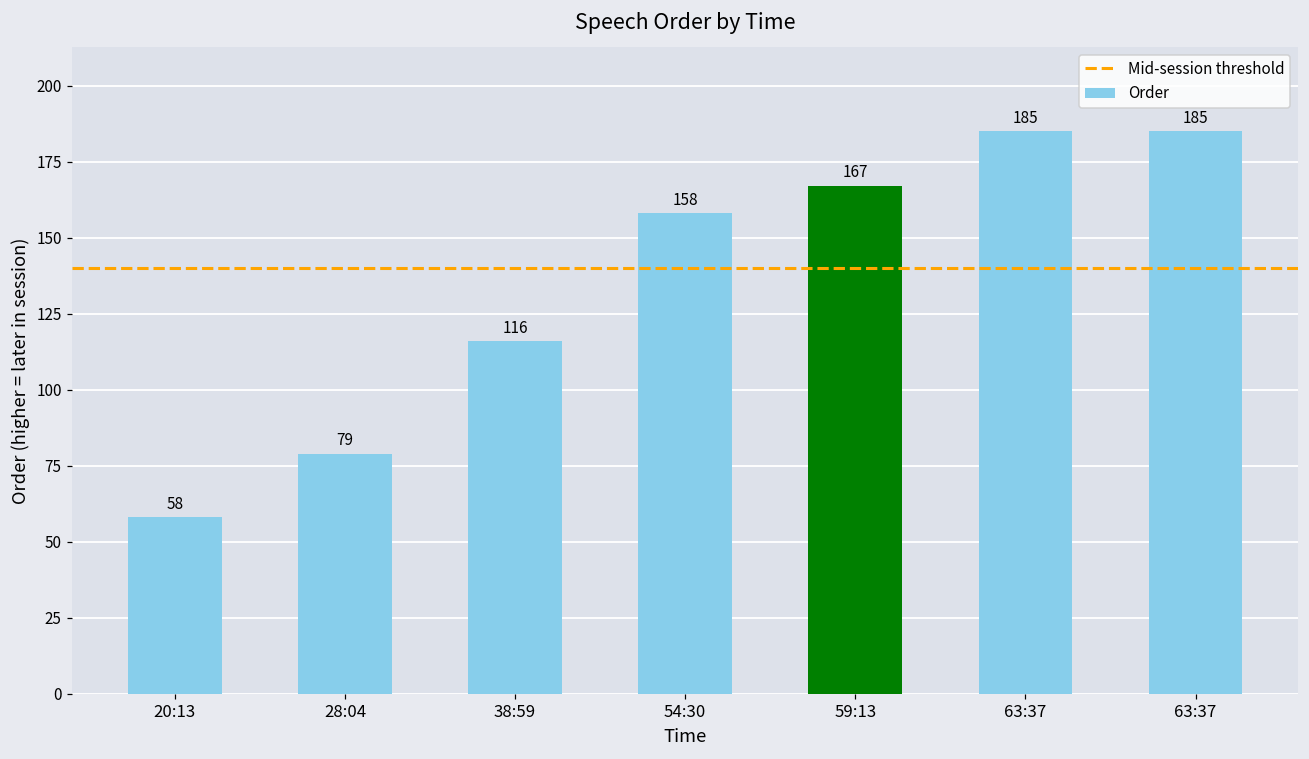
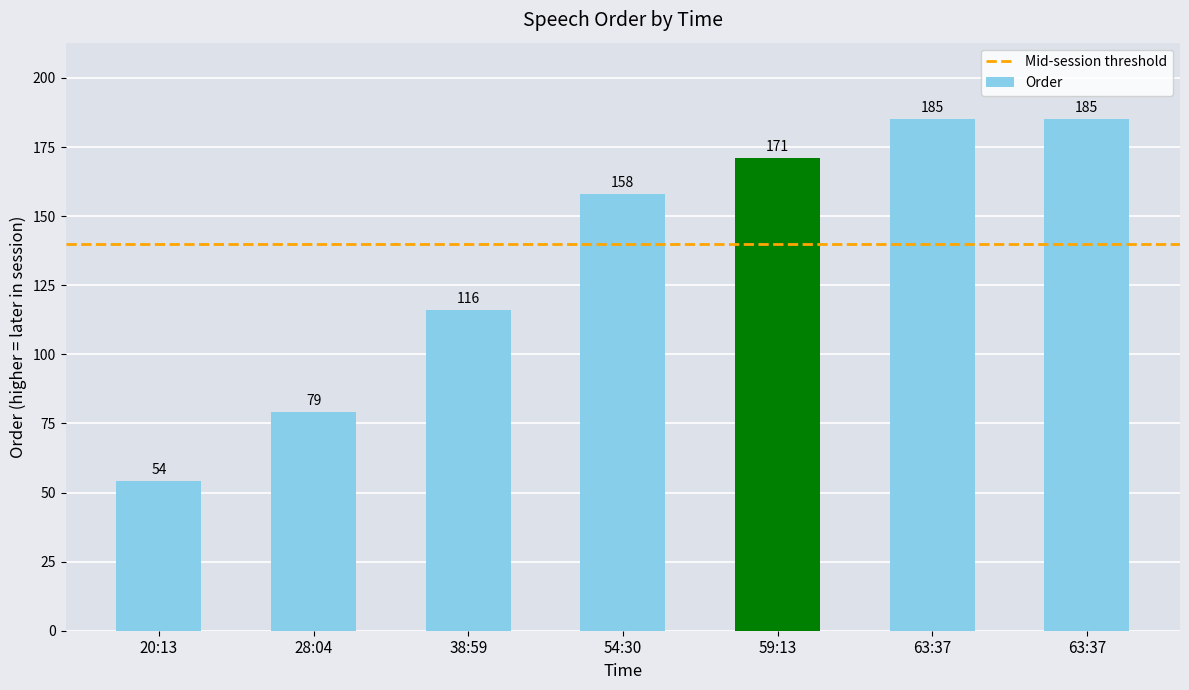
20:13: 58 -> 54
59:13: 167 -> 171
